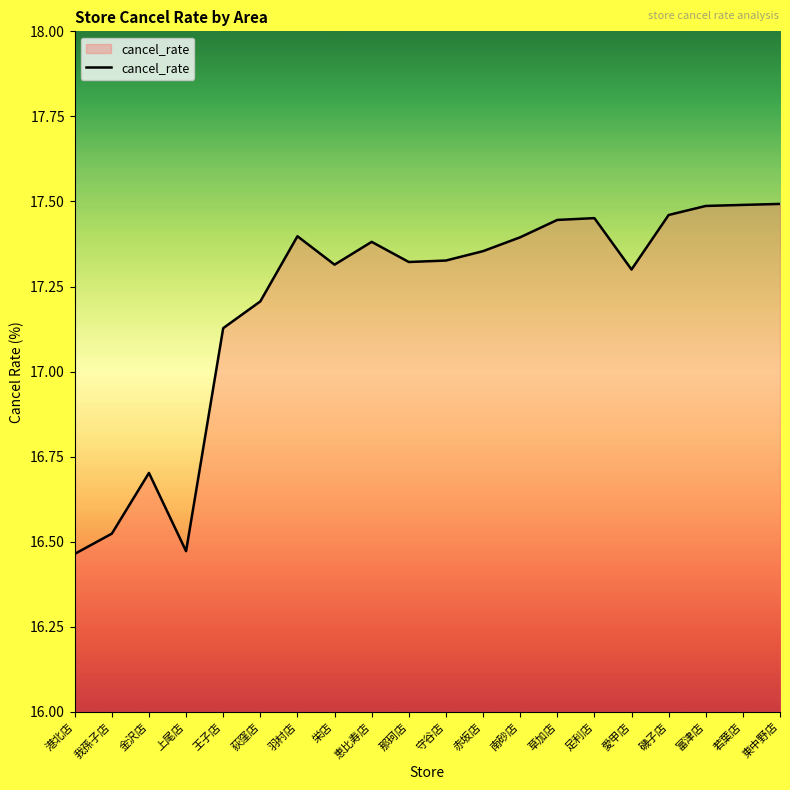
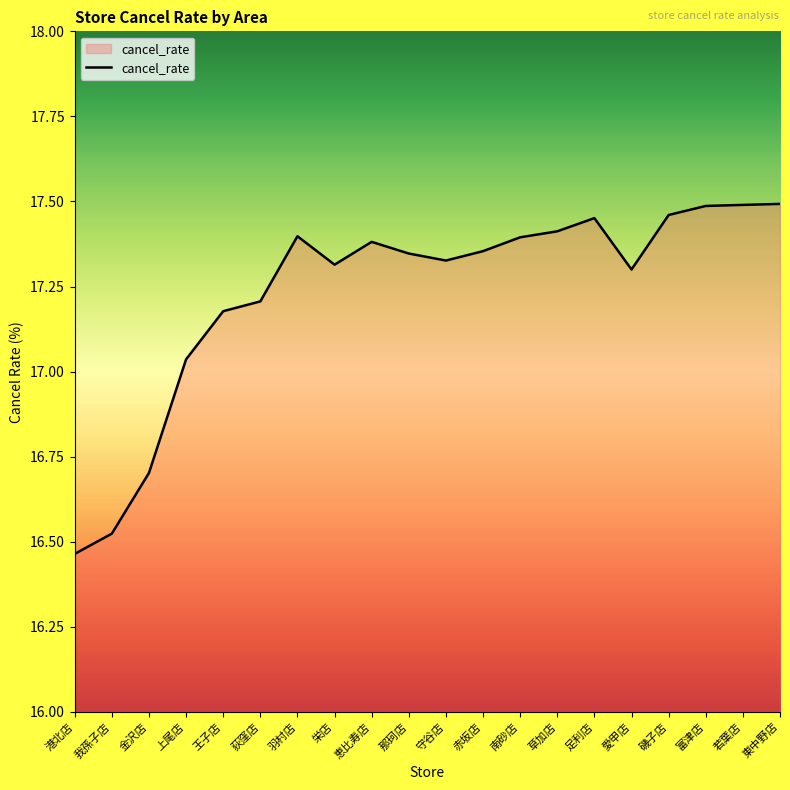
上尾店: 16.47 -> 17.04
王子店: 17.13 -> 17.18
那珂店: 17.32 -> 17.35
草加店: 17.45 -> 17.41
